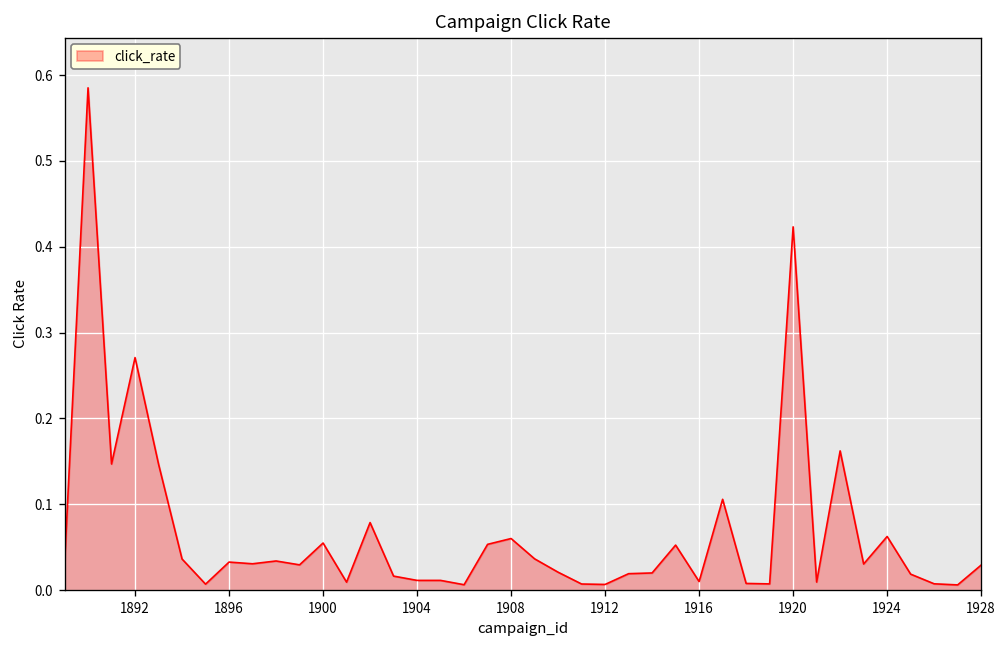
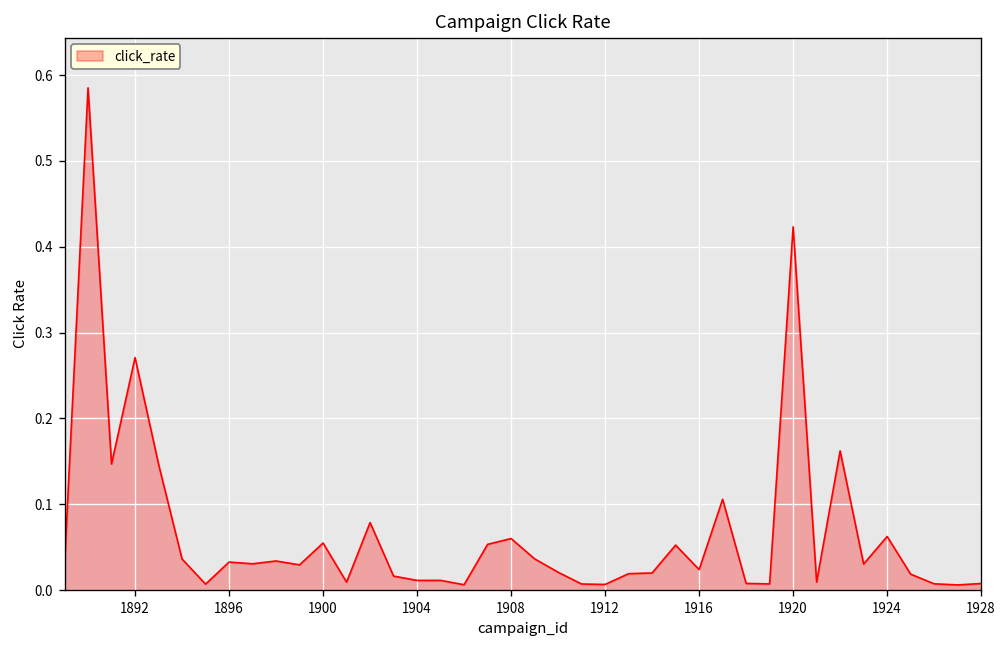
1916: 0.01 -> 0.02
1928: 0.03 -> 0.01
